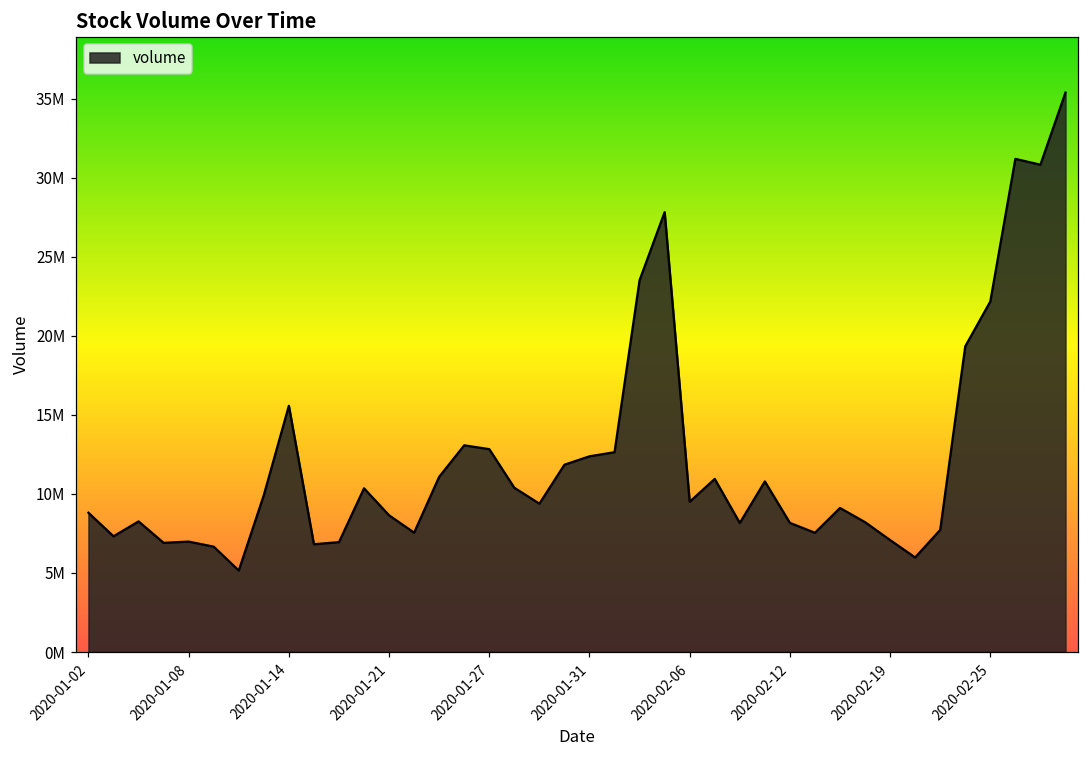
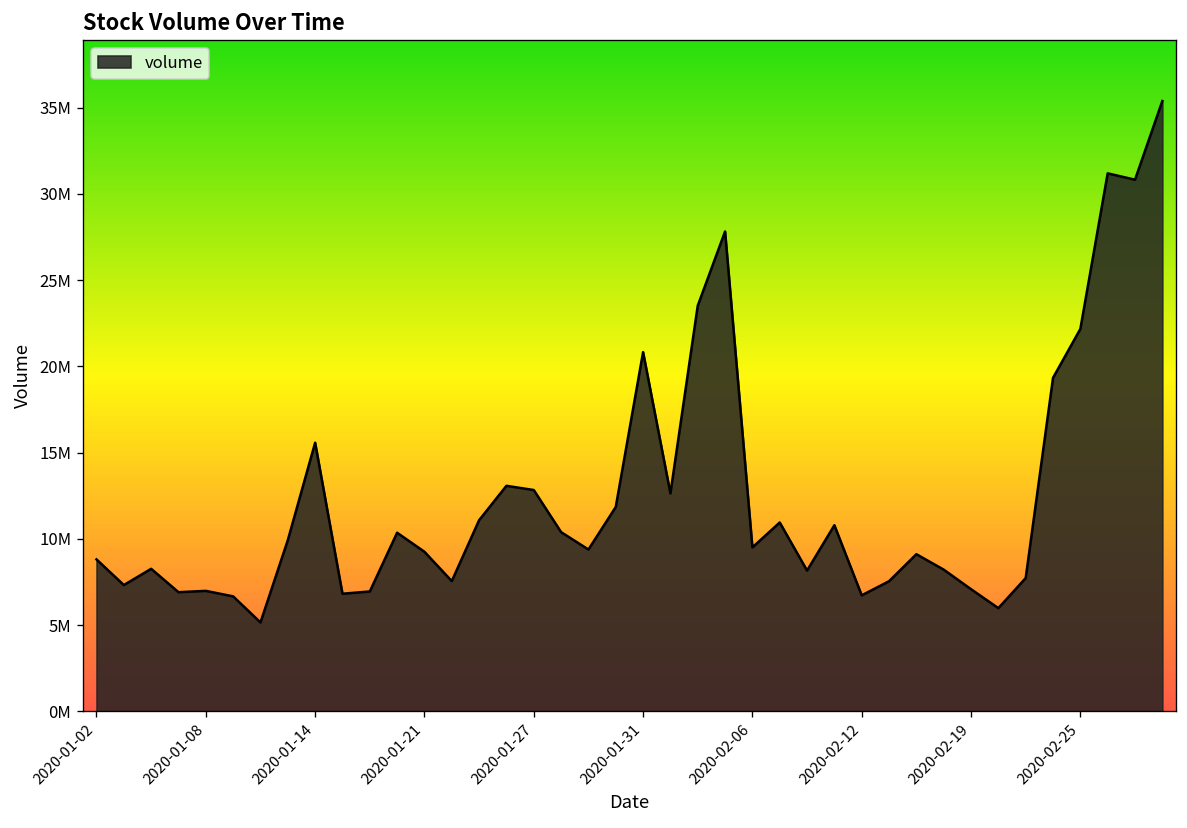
2020-01-21: 8600000 -> 9300000
2020-01-31: 12400000 -> 20800000
2020-02-12: 8200000 -> 6700000
